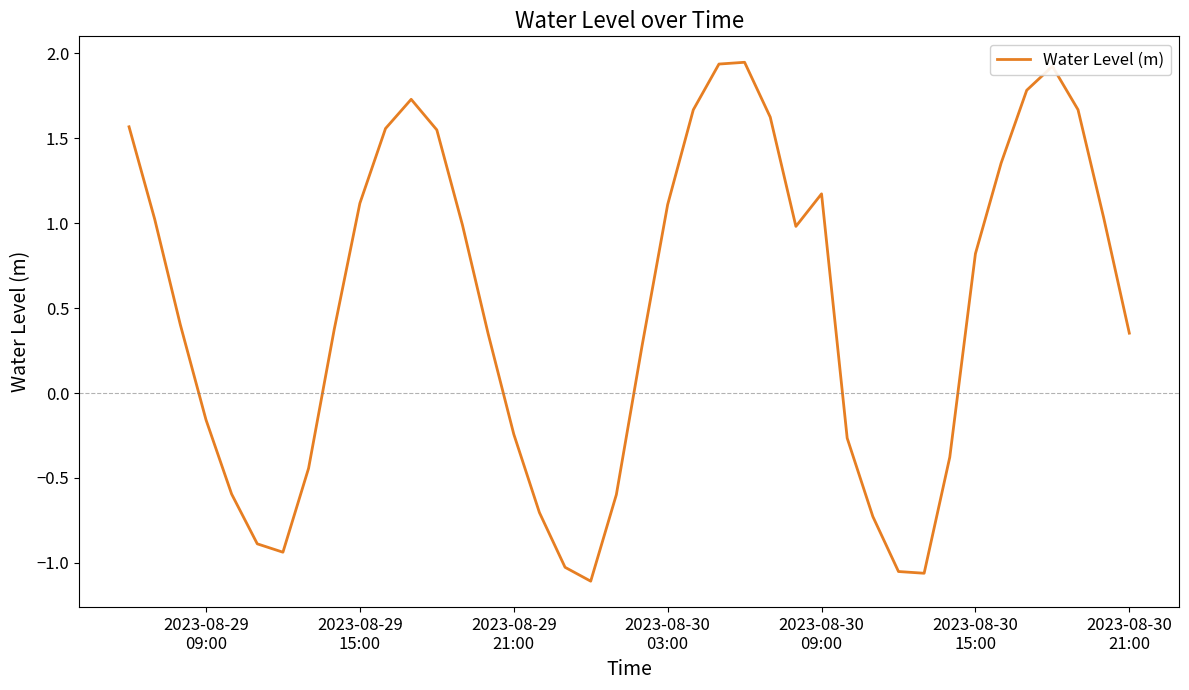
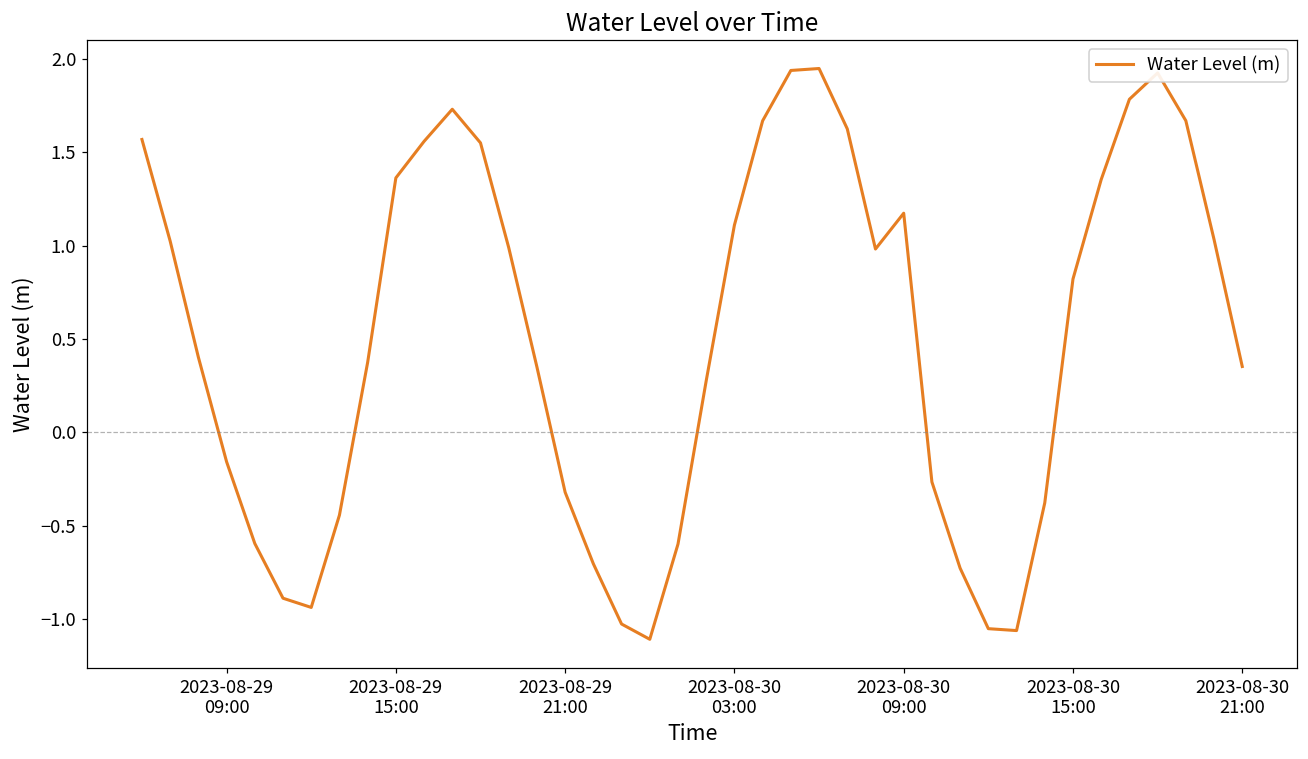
2023-08-29 15:00: 1.12 -> 1.36
2023-08-29 21:00: -0.24 -> -0.32
